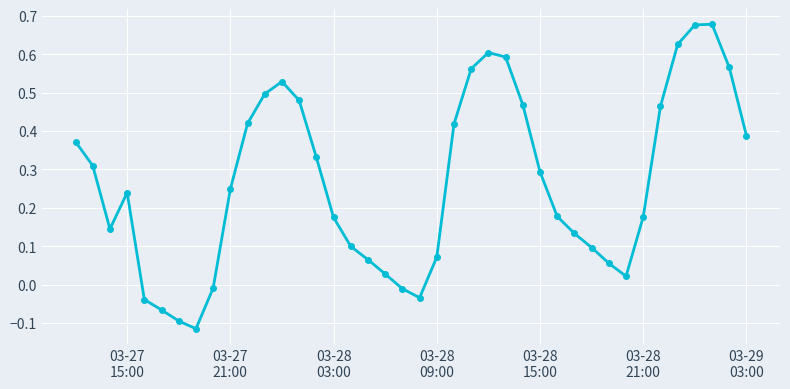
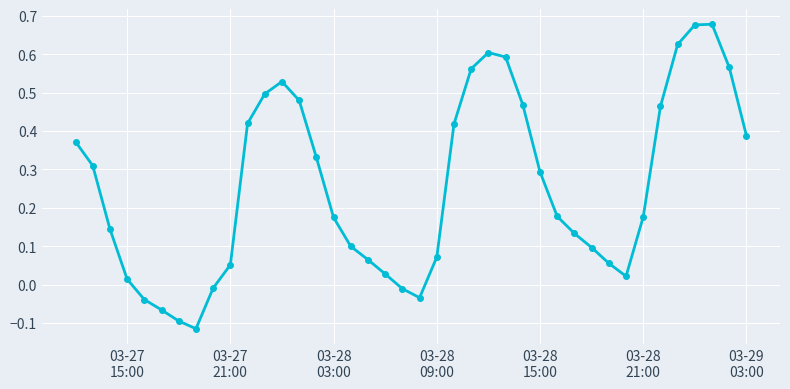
03-27 15:00: 0.24 -> 0.01
03-27 21:00: 0.25 -> 0.05
